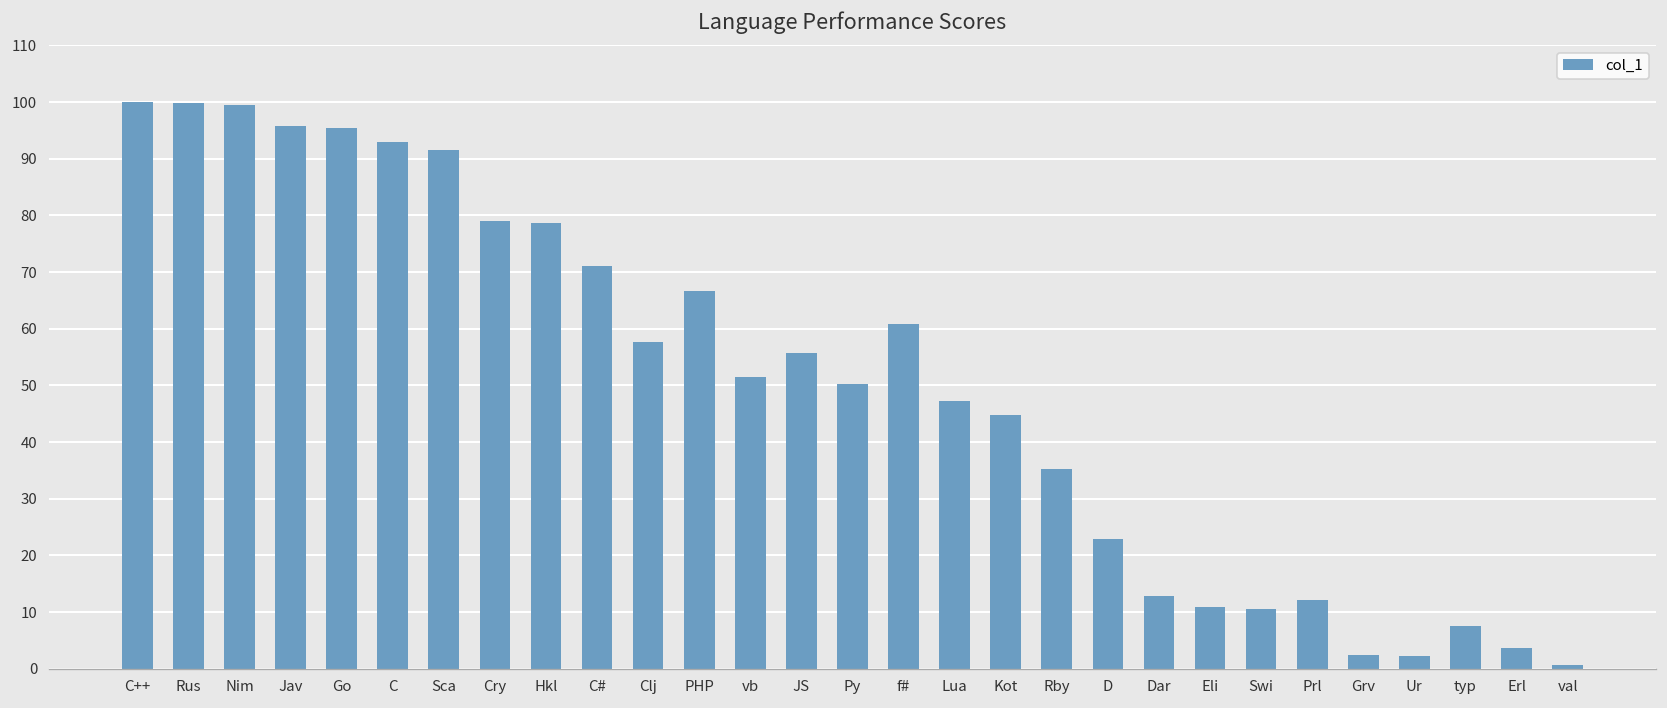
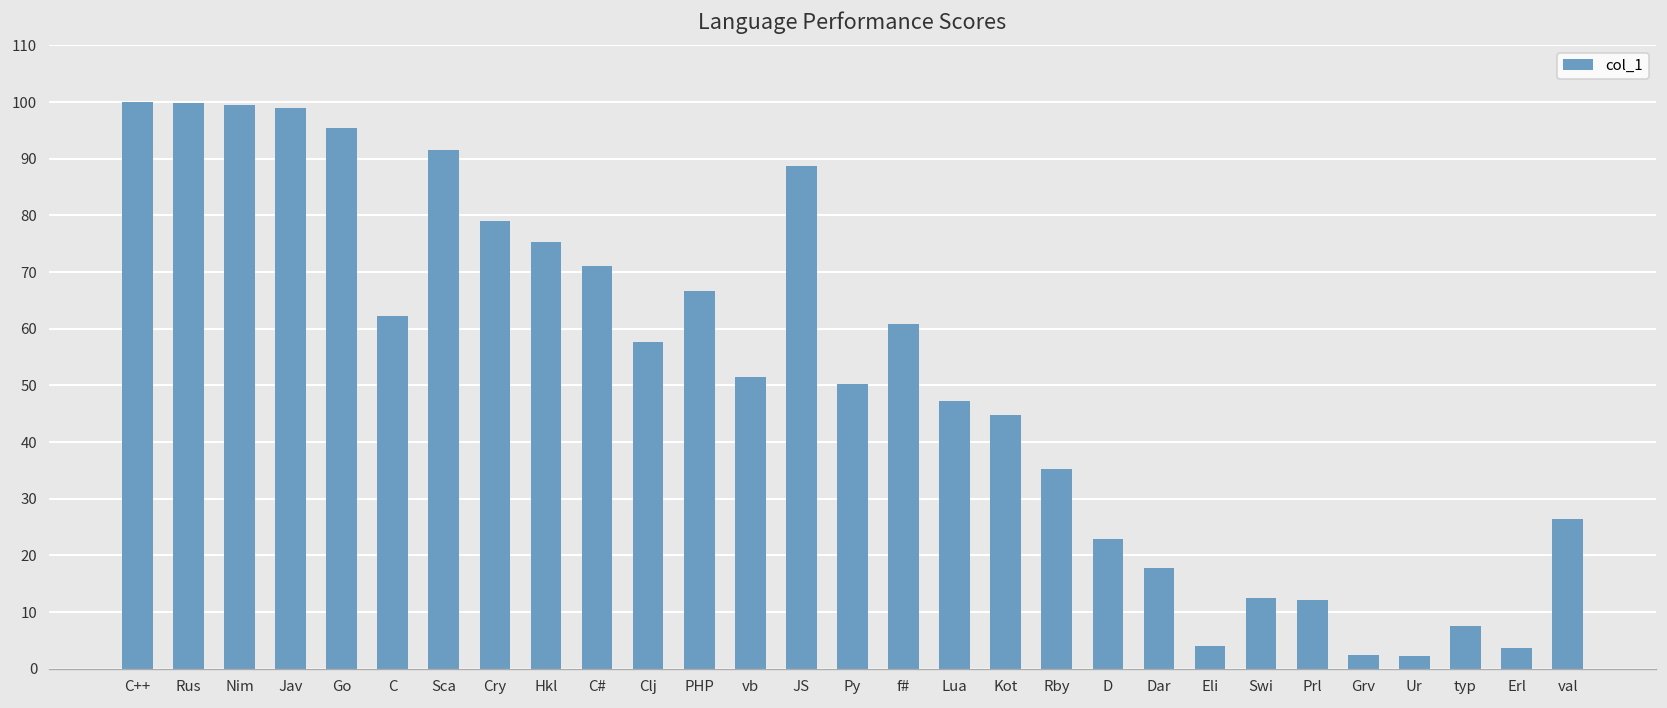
Jav: 96 -> 99
C: 93 -> 62
Hkl: 79 -> 75
JS: 56 -> 89
Dar: 13 -> 18
Eli: 11 -> 4
Swi: 11 -> 13
val: 1 -> 26
